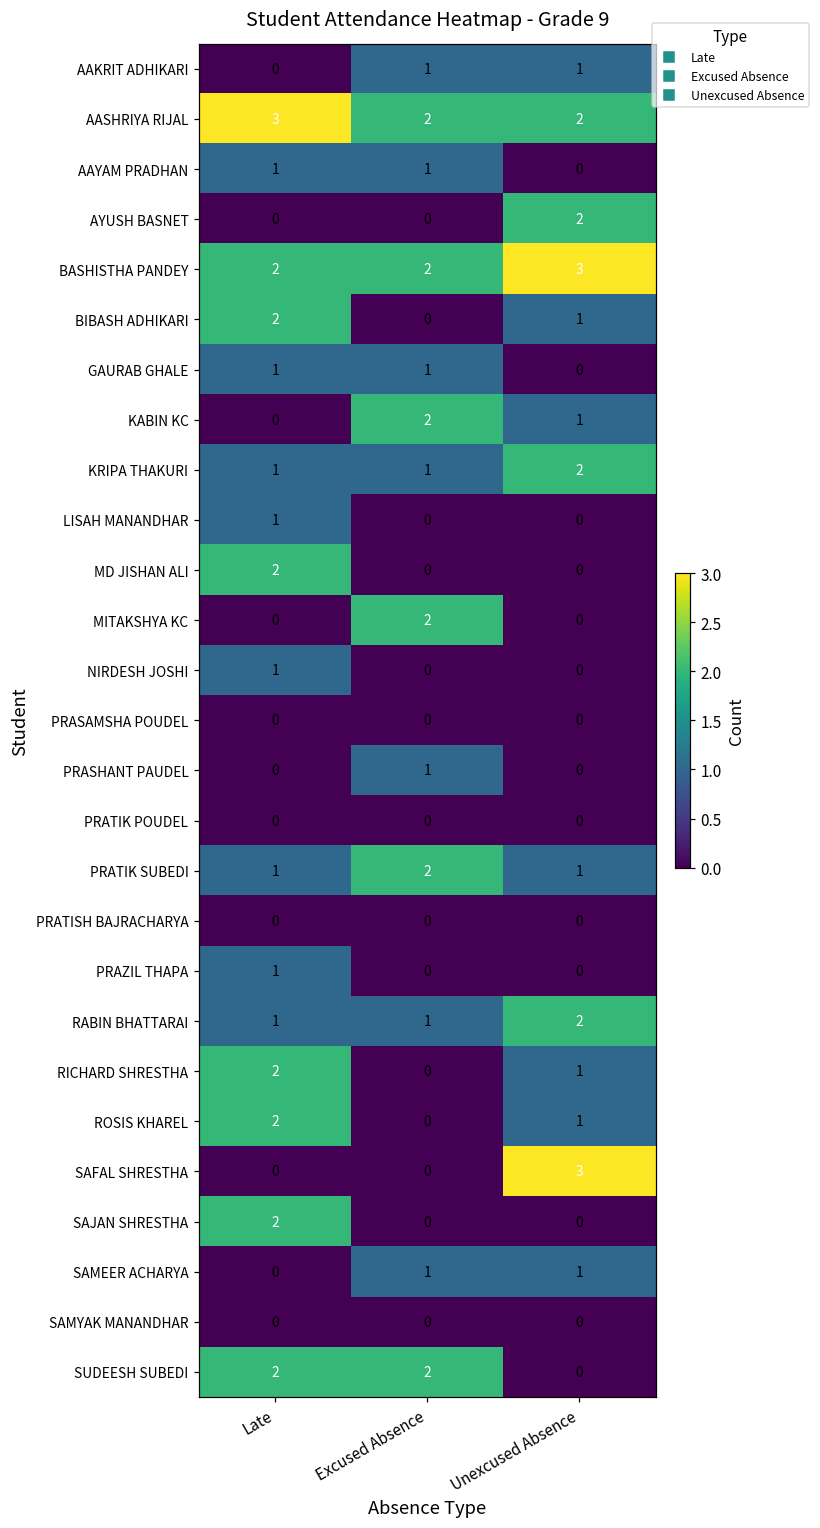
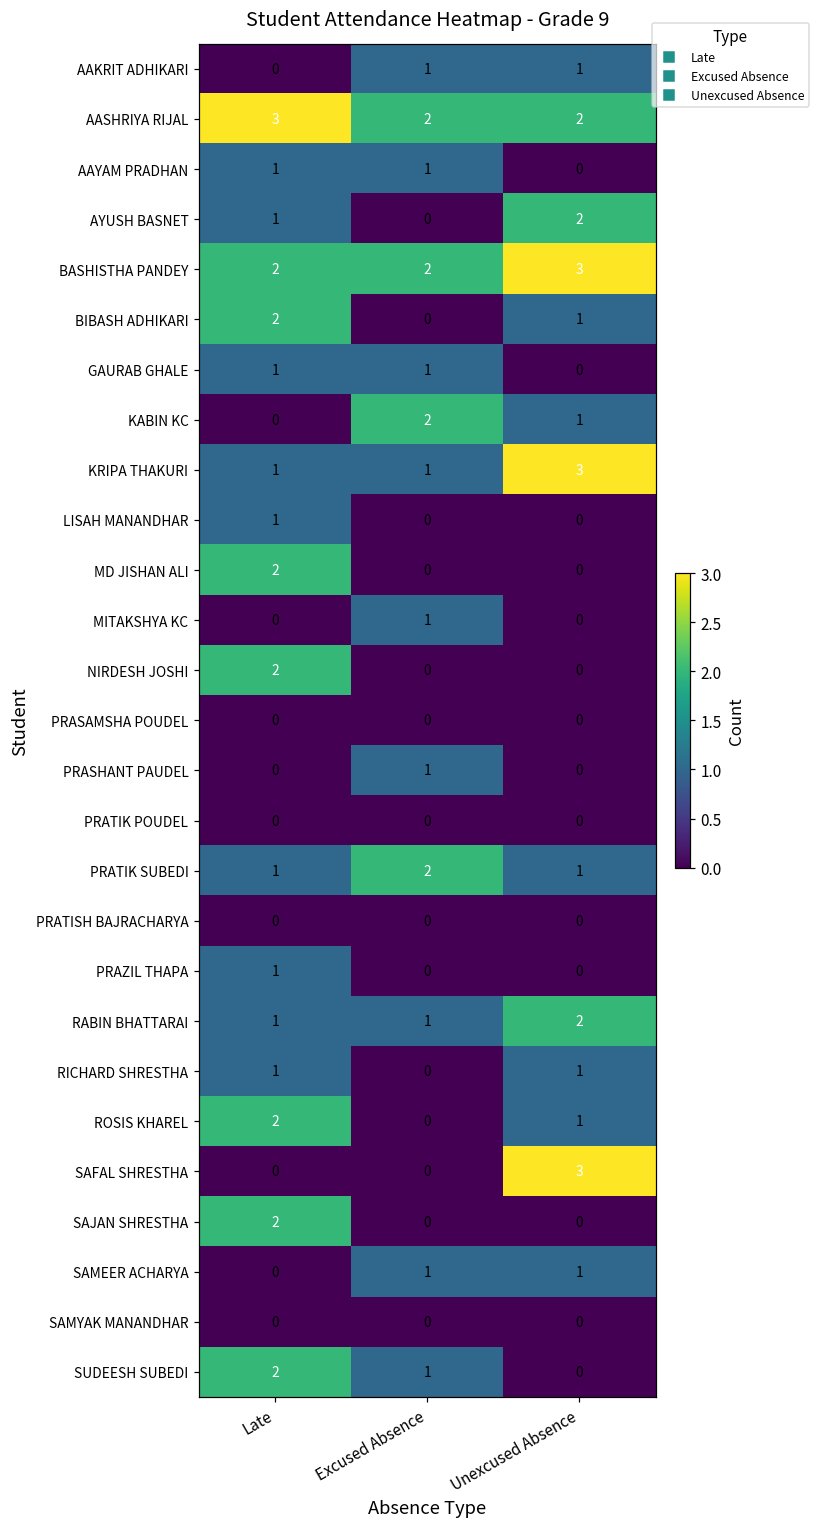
AYUSH BASNET, Late: 0 -> 1
KRIPA THAKURI, Unexcused Absence: 2 -> 3
MITAKSHYA KC, Excused Absence: 2 -> 1
NIRDESH JOSHI, Late: 1 -> 2
RICHARD SHRESTHA, Late: 2 -> 1
SUDEESH SUBEDI, Excused Absence: 2 -> 1
